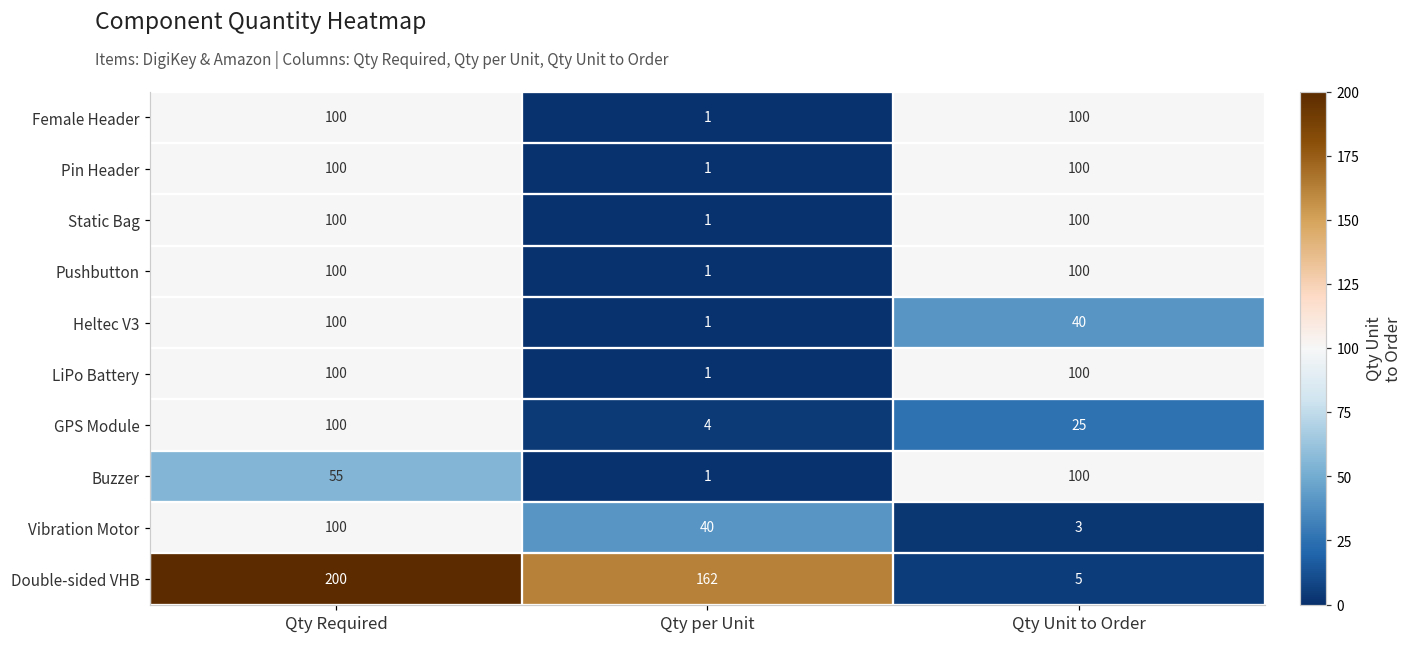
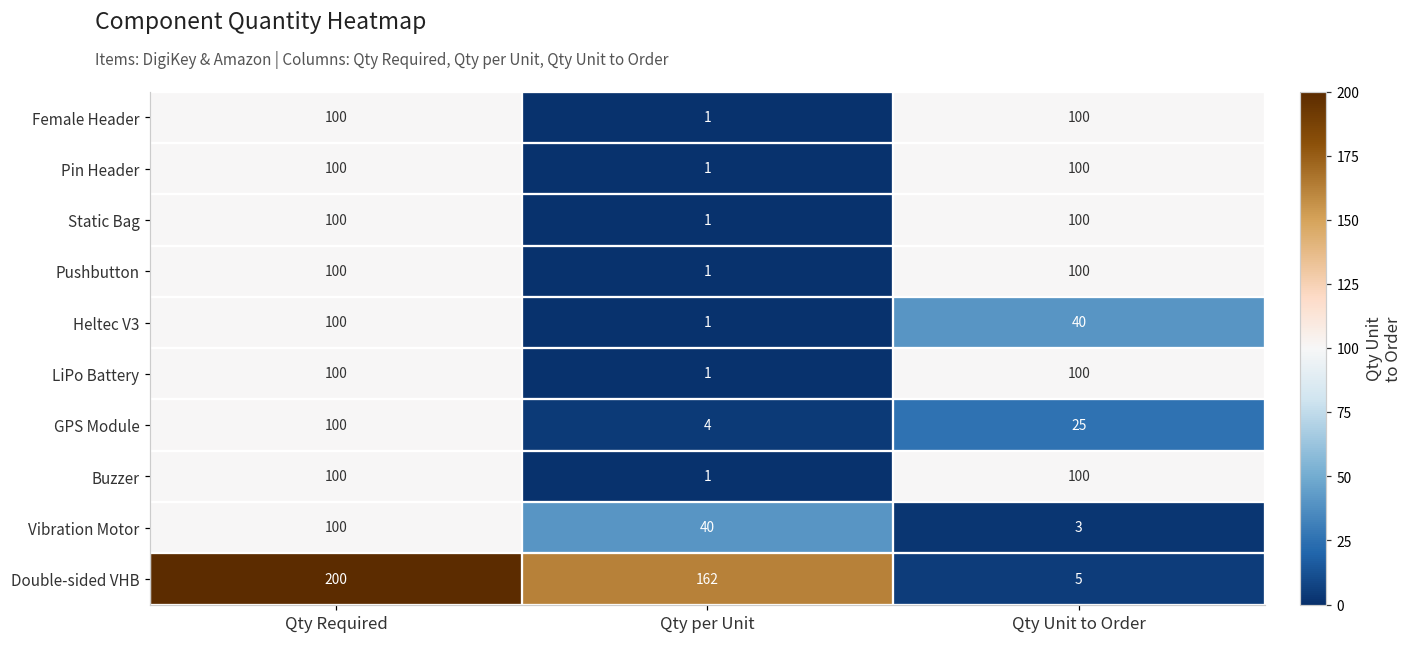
Buzzer, Qty Required: 55 -> 100
